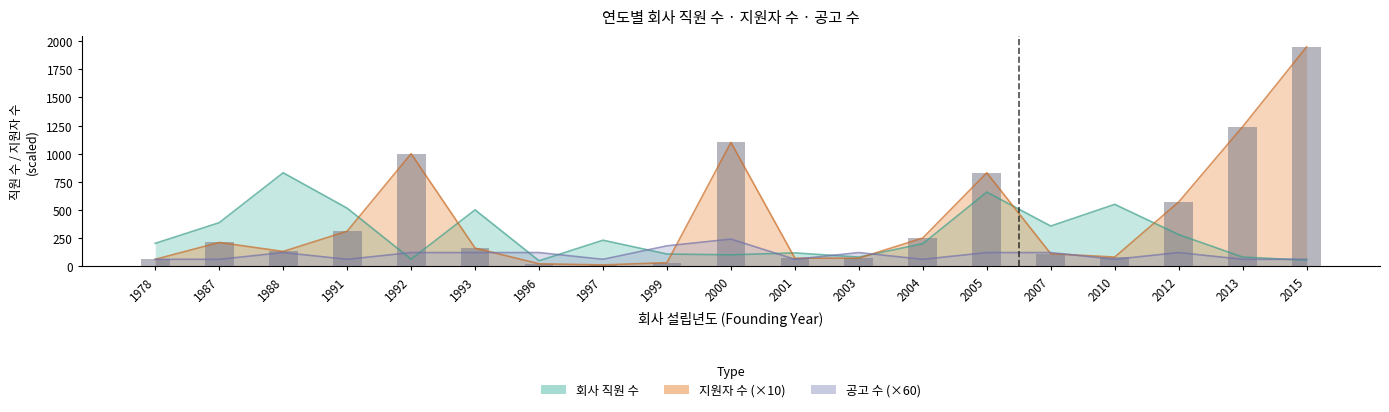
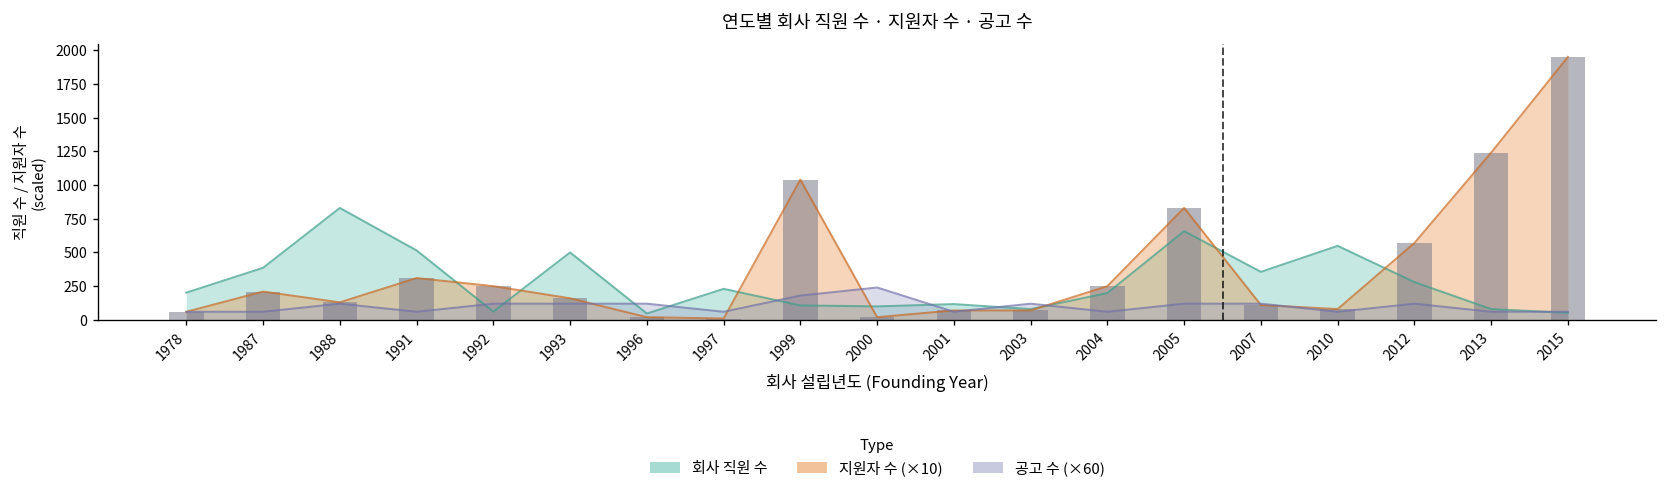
지원자 수 (×10), 1992: 1000 -> 250
지원자 수 (×10), 1999: 30 -> 1040
지원자 수 (×10), 2000: 1100 -> 20
